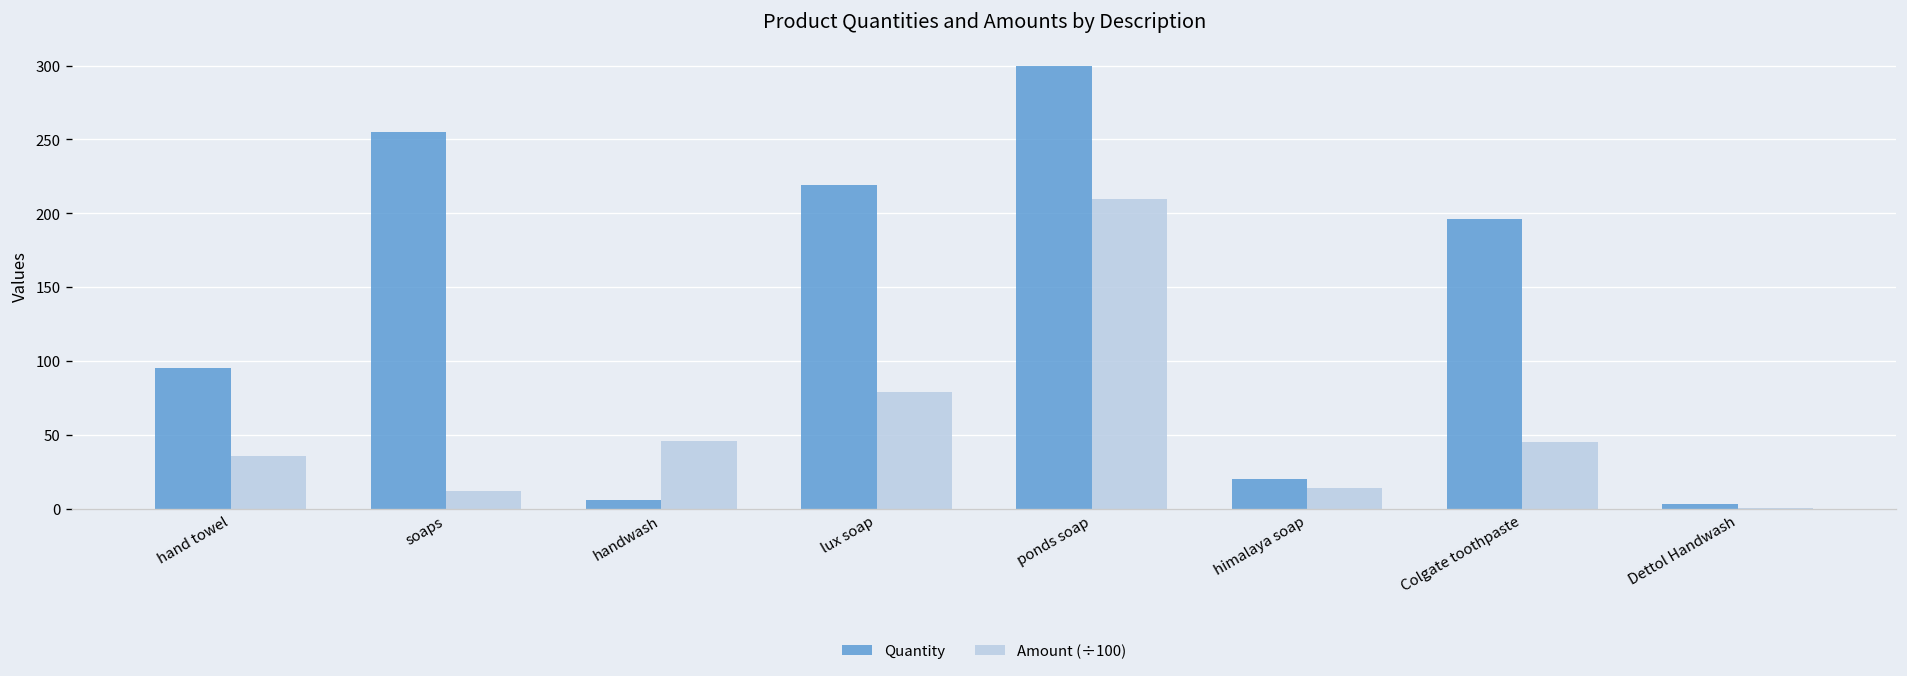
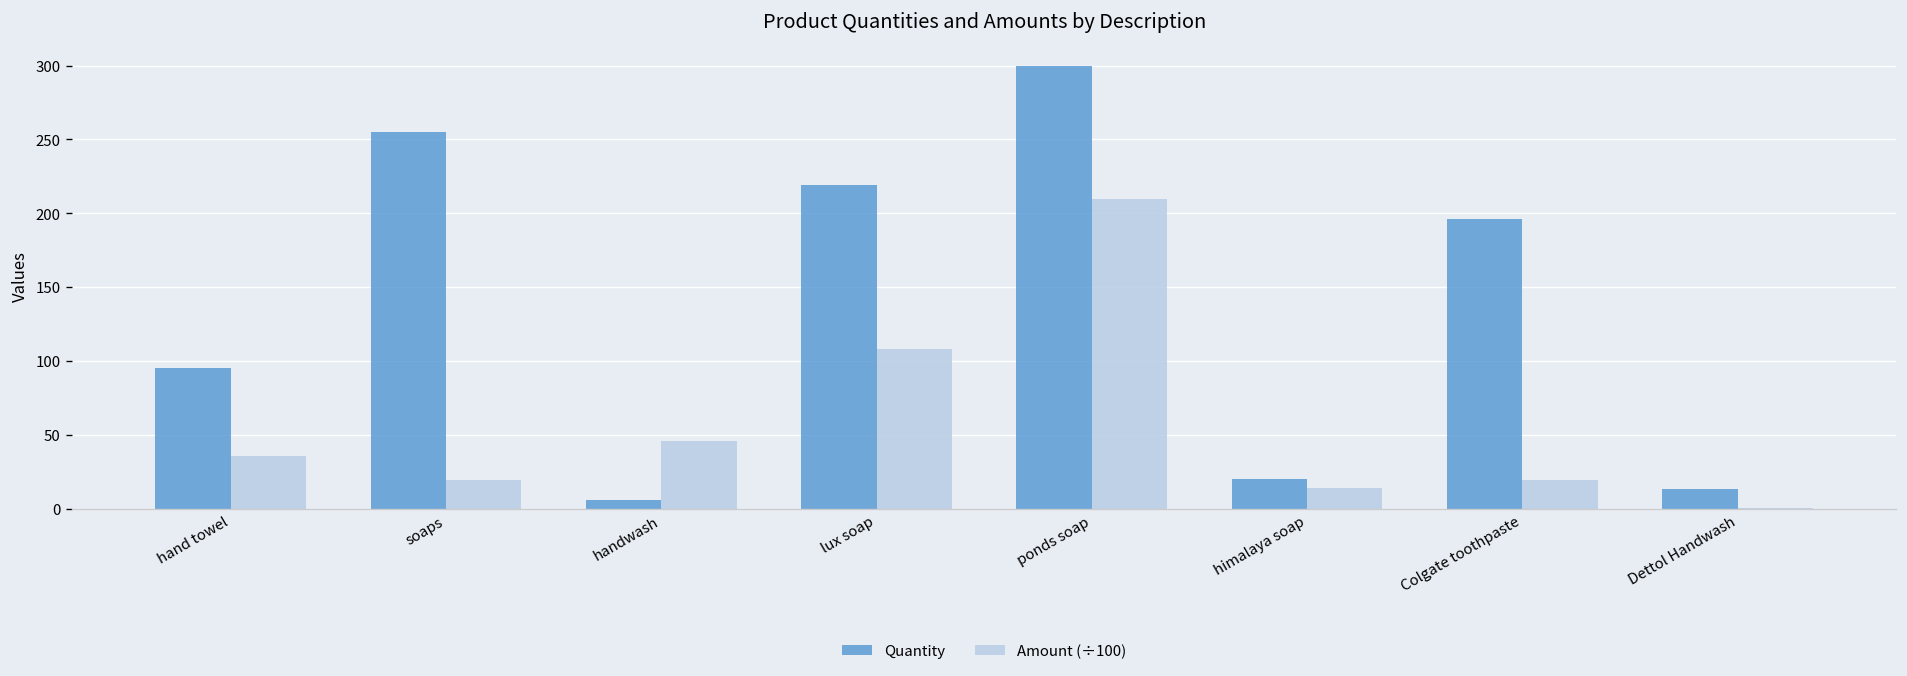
Amount (÷100), soaps: 12 -> 20
Amount (÷100), lux soap: 79 -> 108
Amount (÷100), Colgate toothpaste: 45 -> 19
Quantity, Dettol Handwash: 3 -> 13
